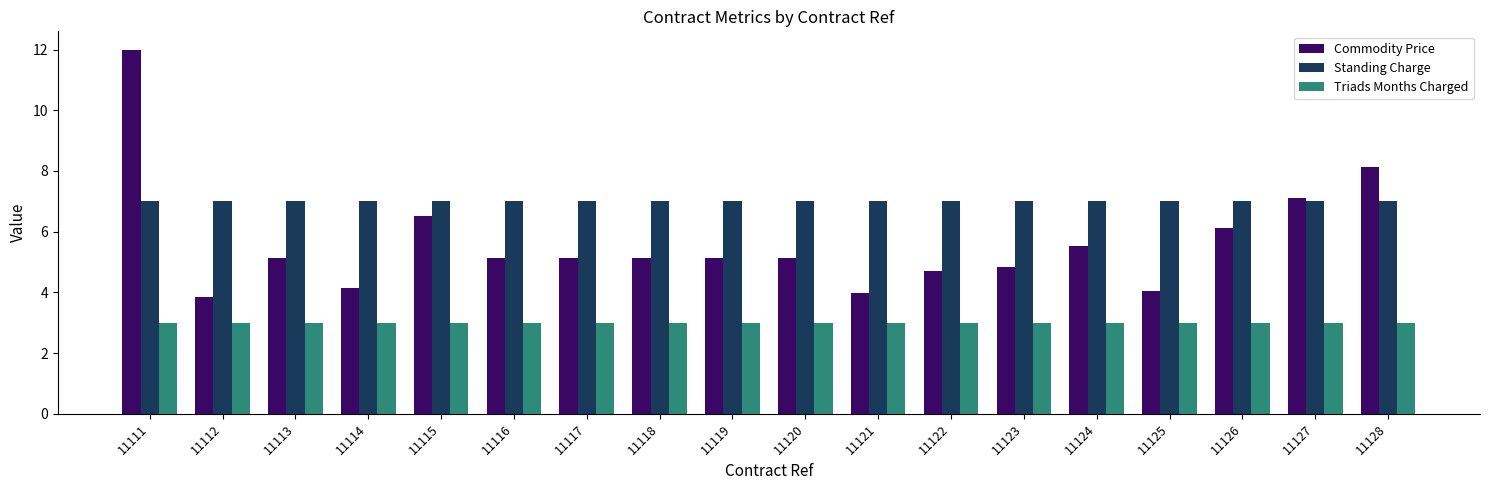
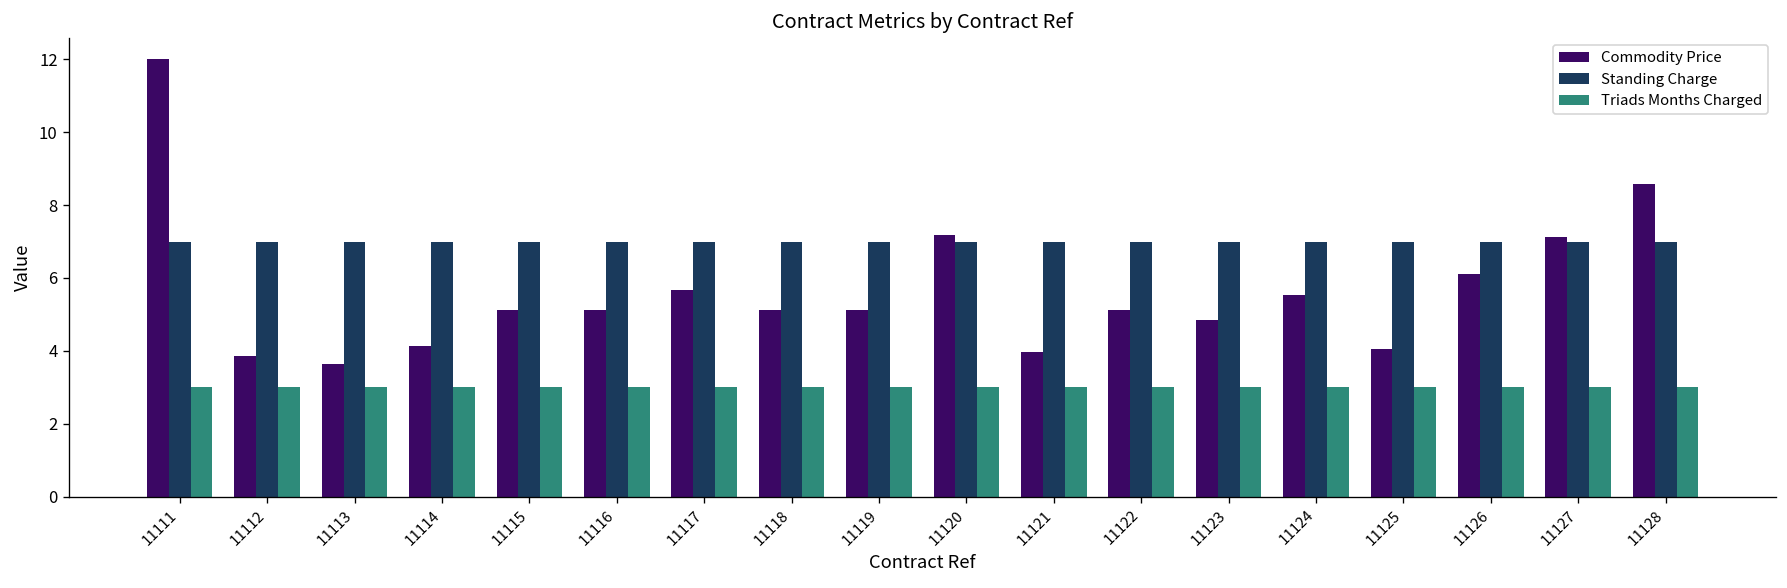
Commodity Price, 11113: 5.1 -> 3.7
Commodity Price, 11115: 6.5 -> 5.1
Commodity Price, 11117: 5.1 -> 5.7
Commodity Price, 11120: 5.1 -> 7.2
Commodity Price, 11122: 4.7 -> 5.1
Commodity Price, 11128: 8.1 -> 8.6
